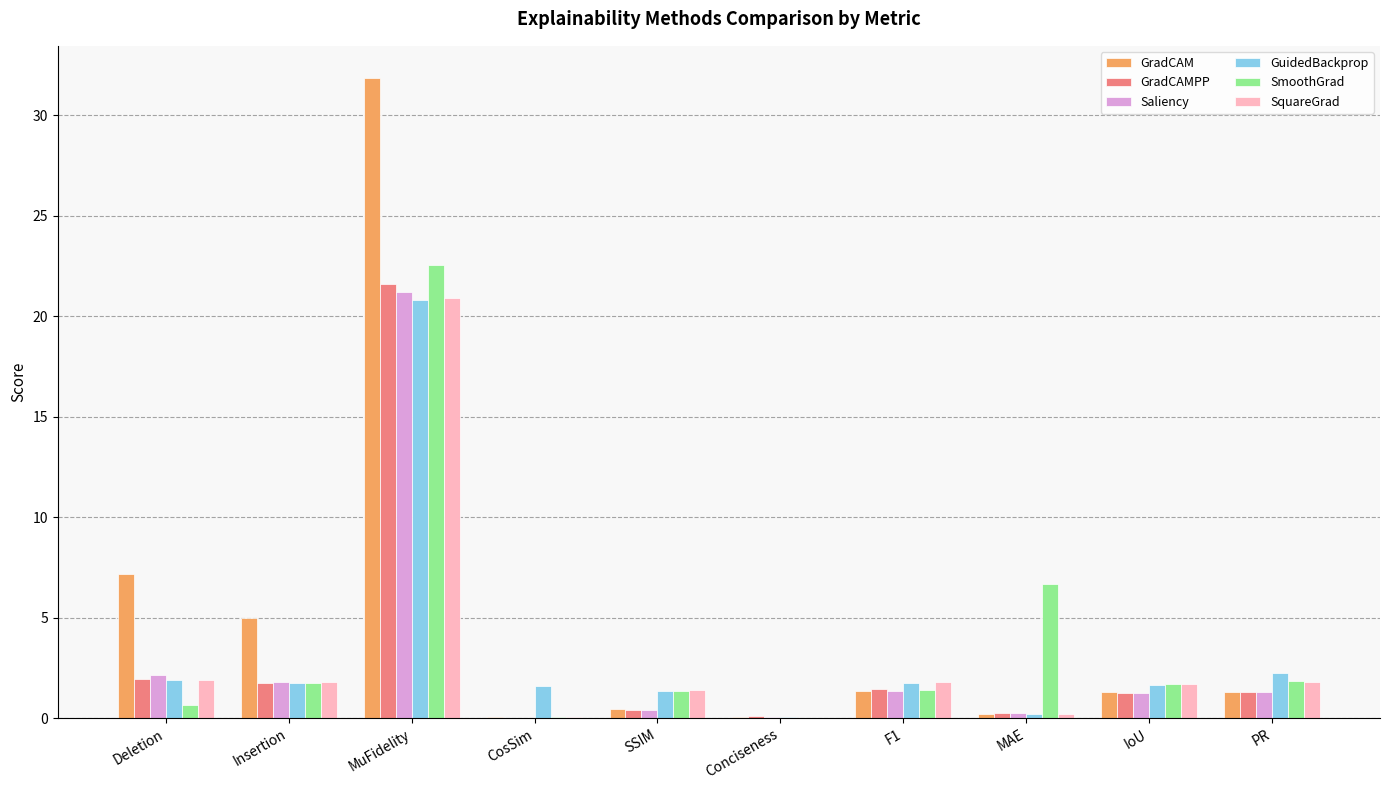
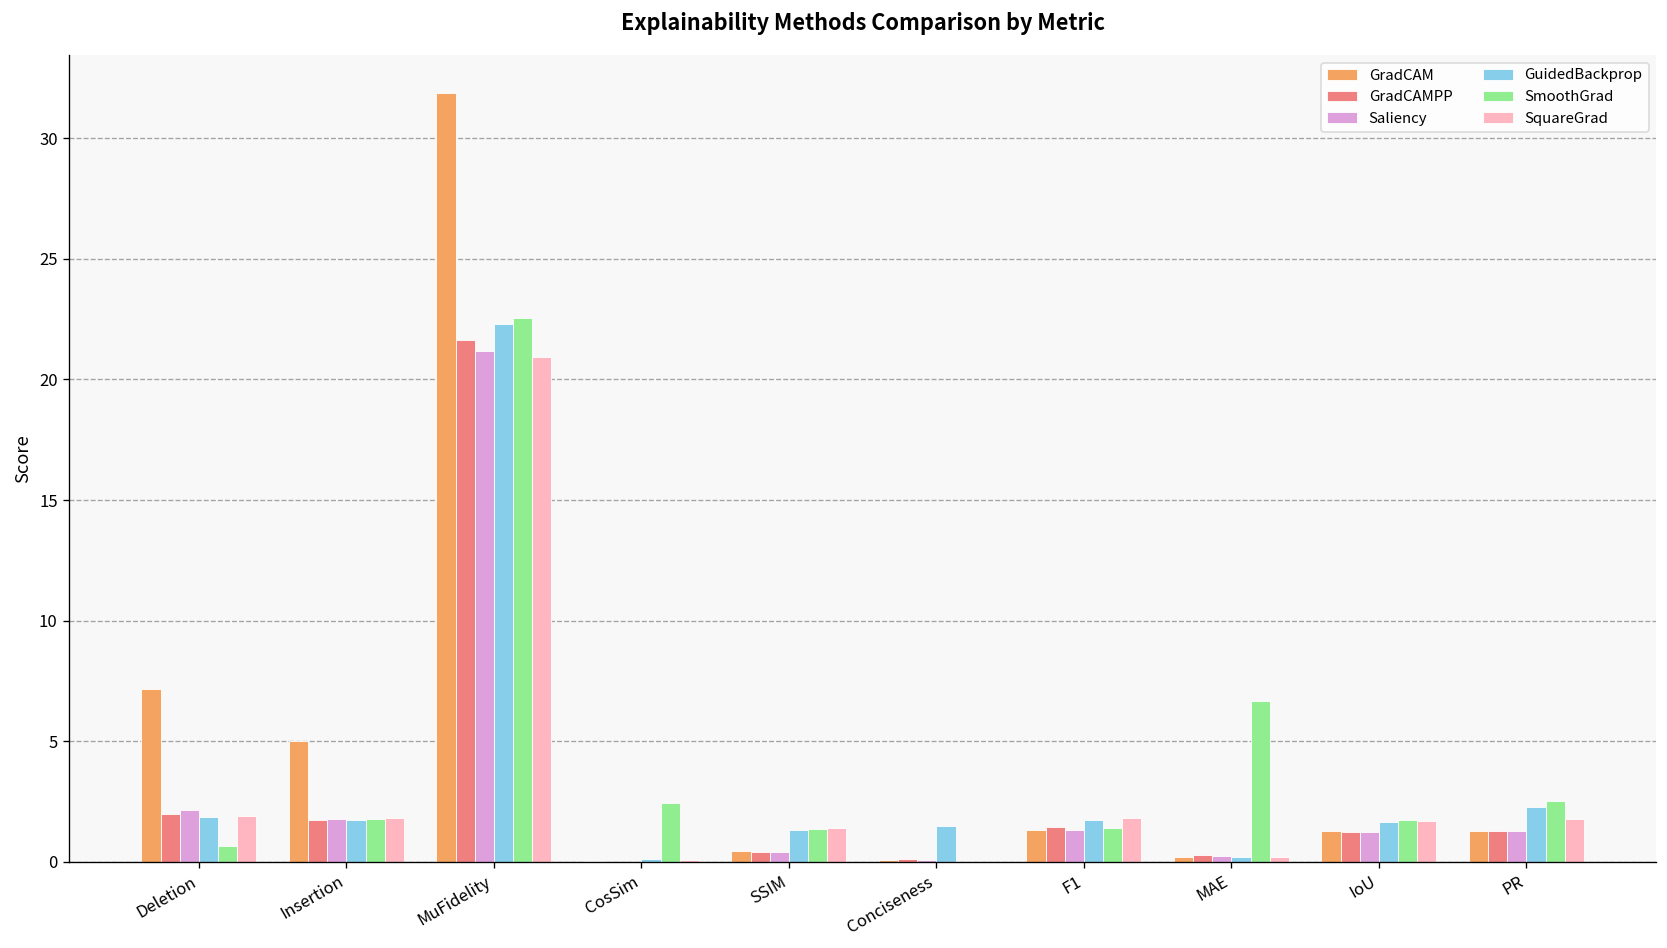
GuidedBackprop, MuFidelity: 20.8 -> 22.3
GuidedBackprop, CosSim: 1.6 -> 0.1
SmoothGrad, CosSim: 0.1 -> 2.4
GuidedBackprop, Conciseness: 0.0 -> 1.5
SmoothGrad, PR: 1.8 -> 2.5
